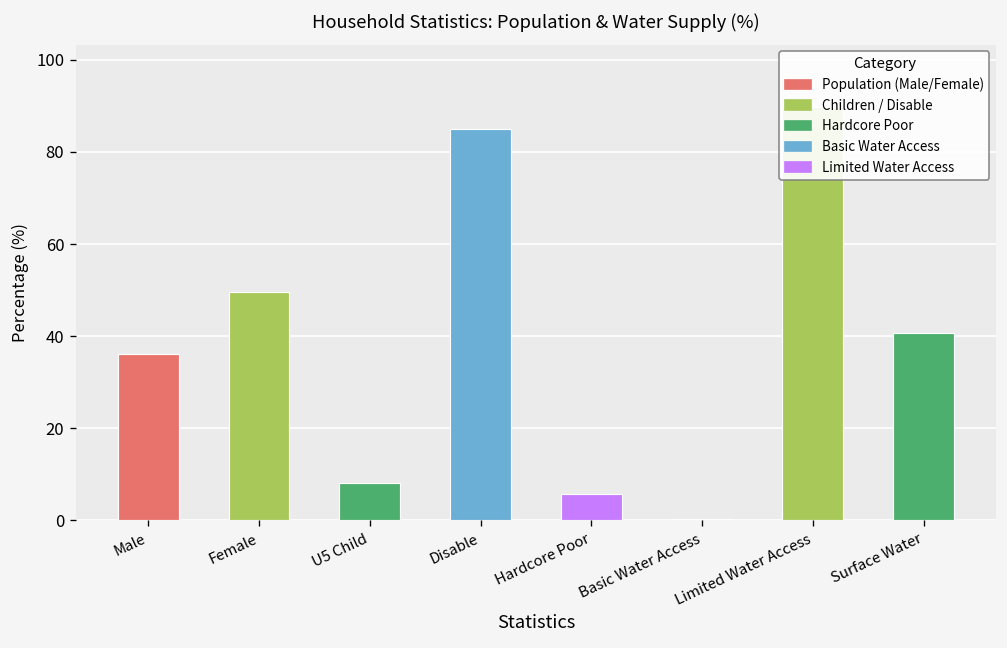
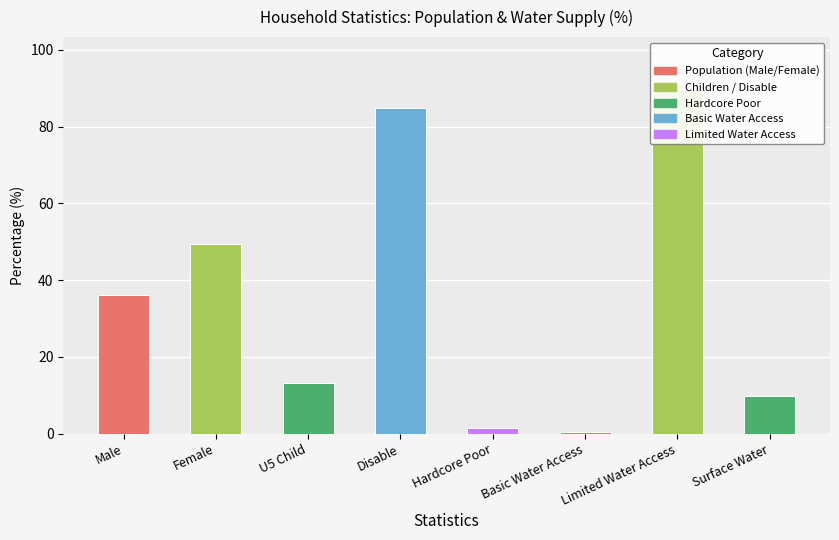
U5 Child: 8 -> 13
Hardcore Poor: 6 -> 1
Surface Water: 41 -> 10
